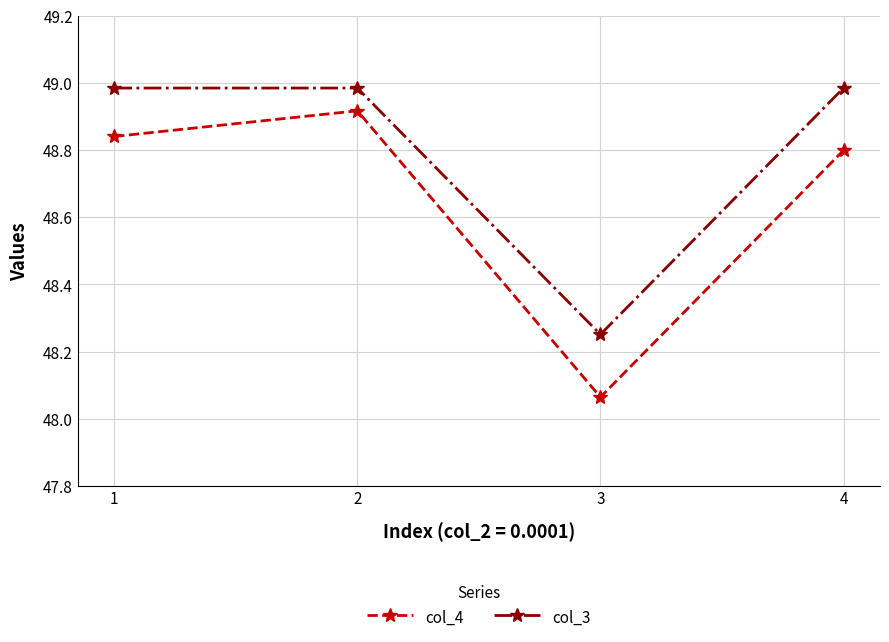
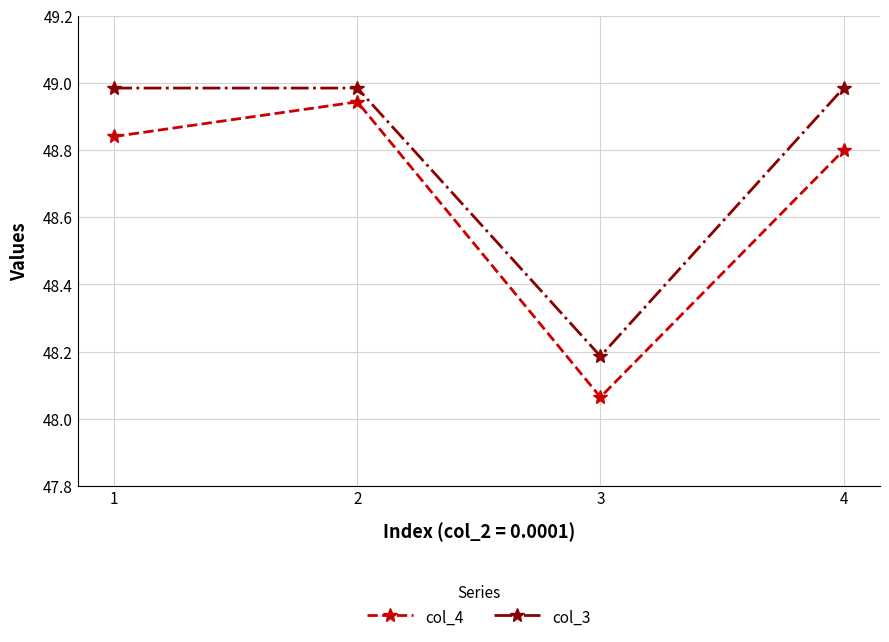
col_4, 2: 48.92 -> 48.94
col_3, 3: 48.25 -> 48.19
